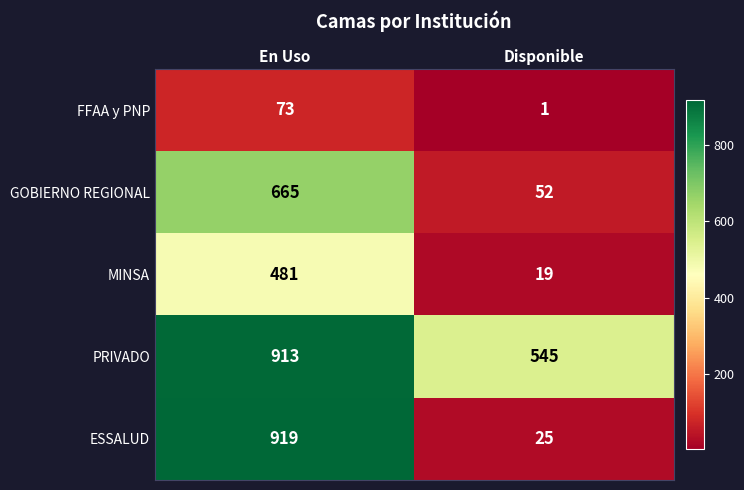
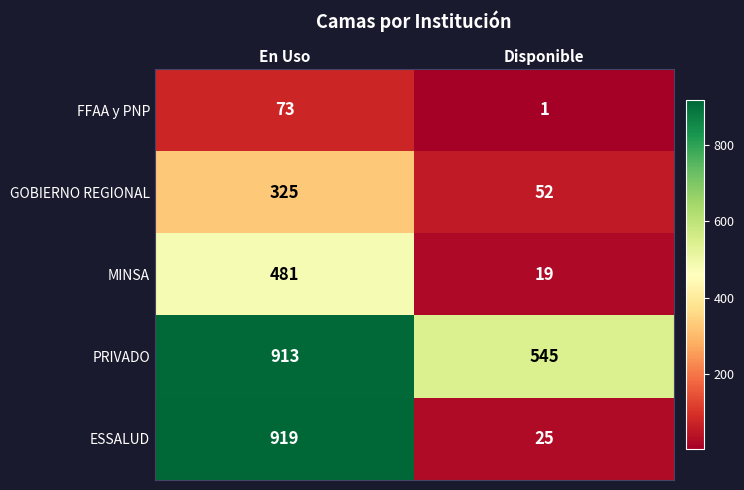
GOBIERNO REGIONAL, En Uso: 665 -> 325
